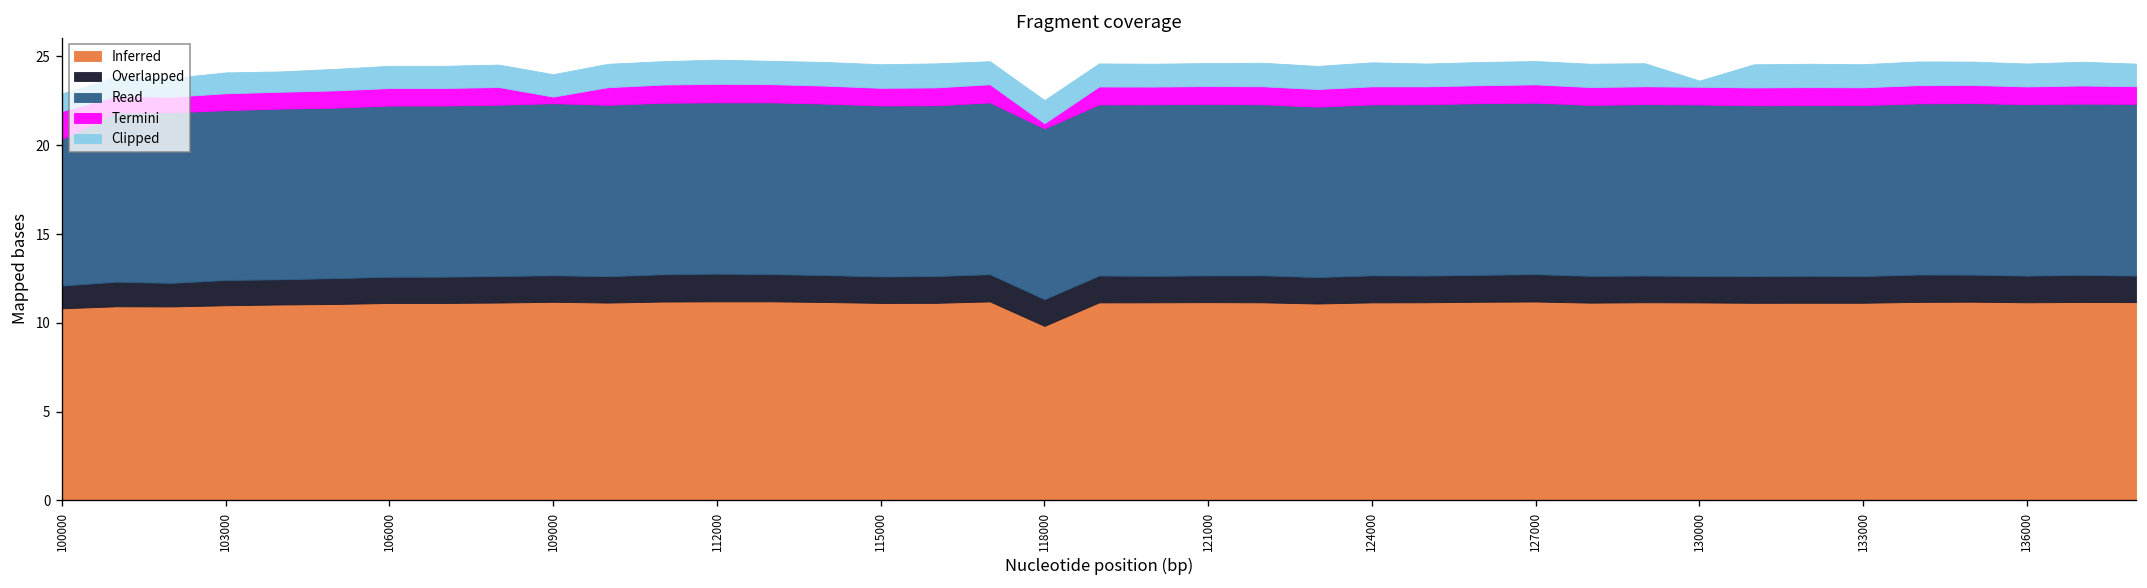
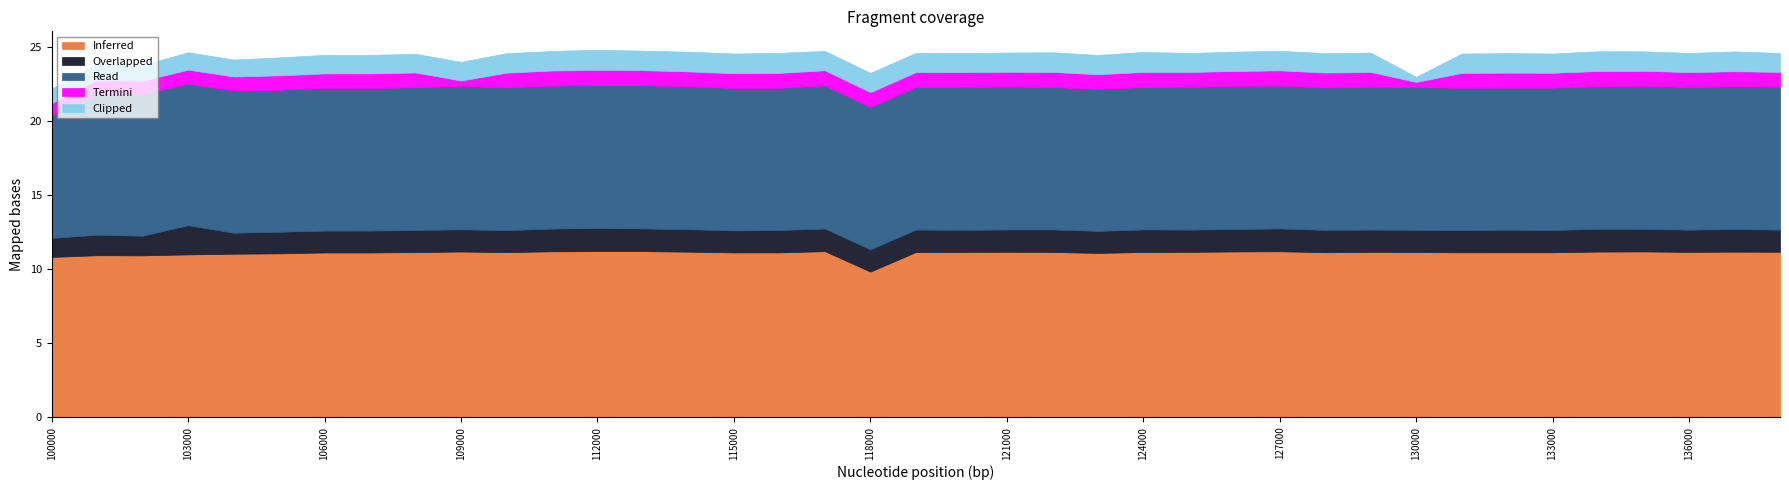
Termini, 100000: 1.6 -> 0.9
Overlapped, 103000: 1.4 -> 2.0
Termini, 118000: 0.3 -> 1.0
Termini, 130000: 1.0 -> 0.3
